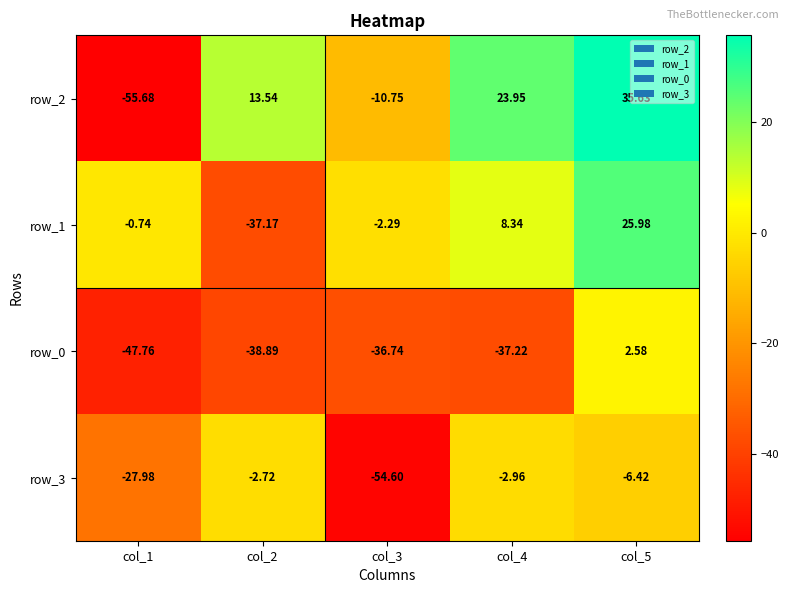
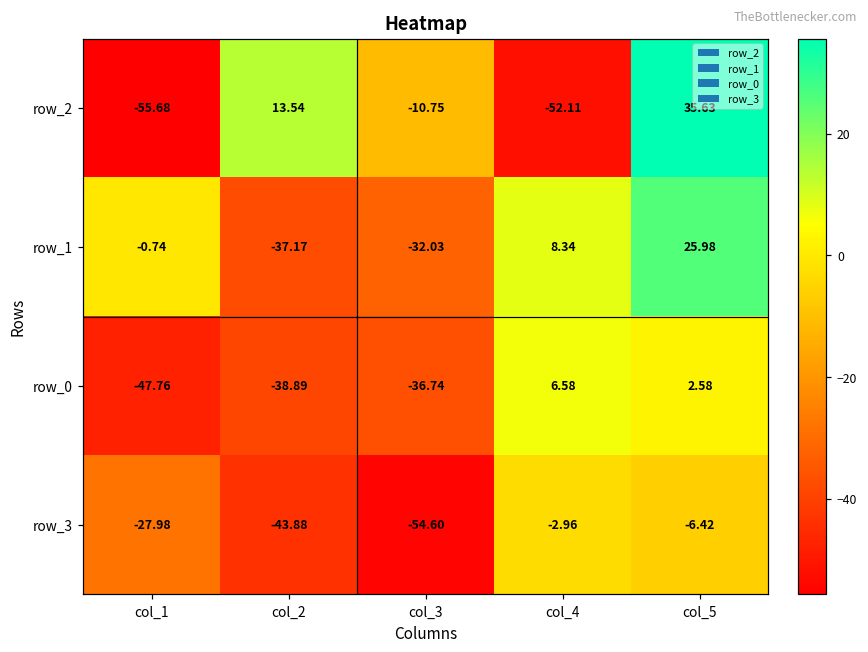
row_2, col_4: 23.95 -> -52.11
row_1, col_3: -2.29 -> -32.03
row_0, col_4: -37.22 -> 6.58
row_3, col_2: -2.72 -> -43.88
